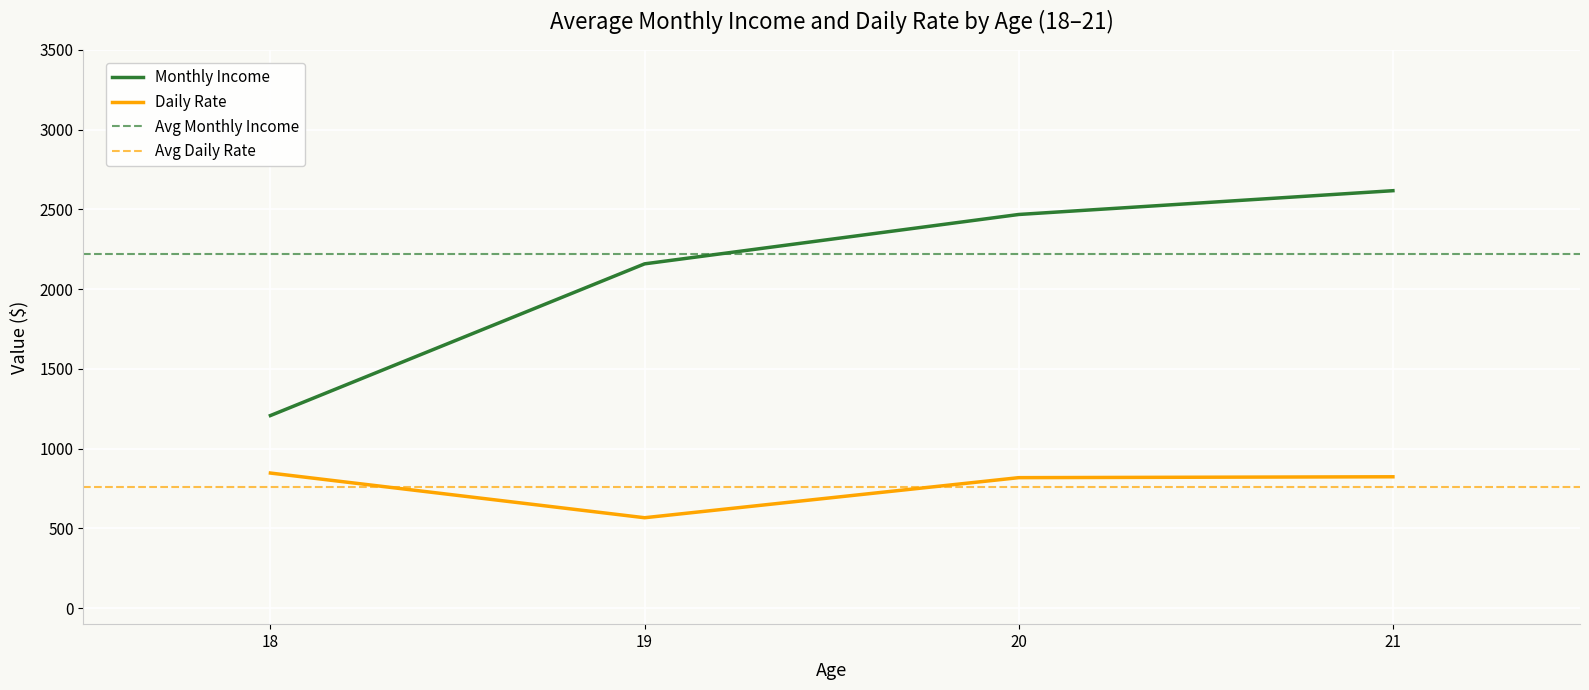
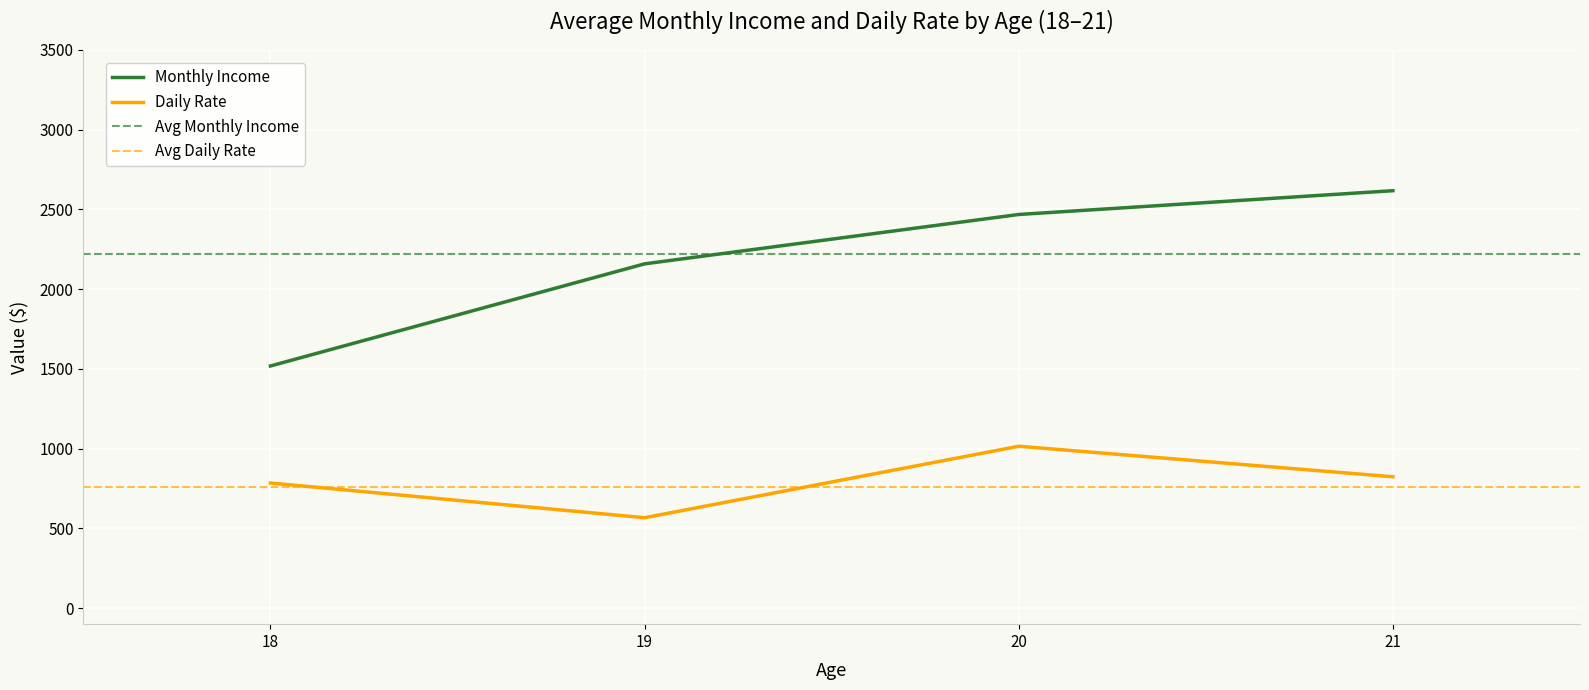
Monthly Income, 18: 1210 -> 1520
Daily Rate, 18: 850 -> 790
Daily Rate, 20: 820 -> 1020
